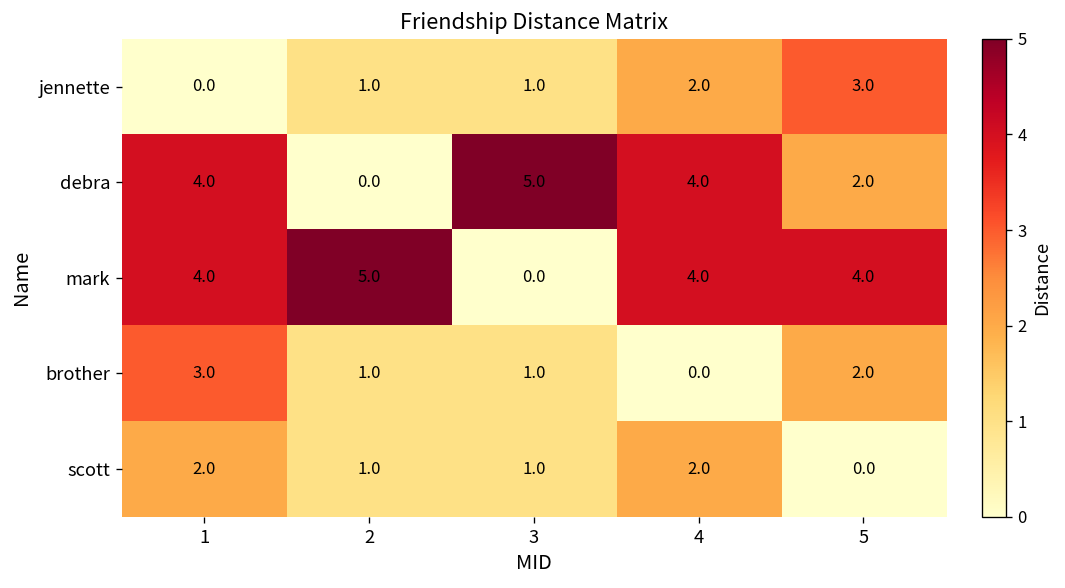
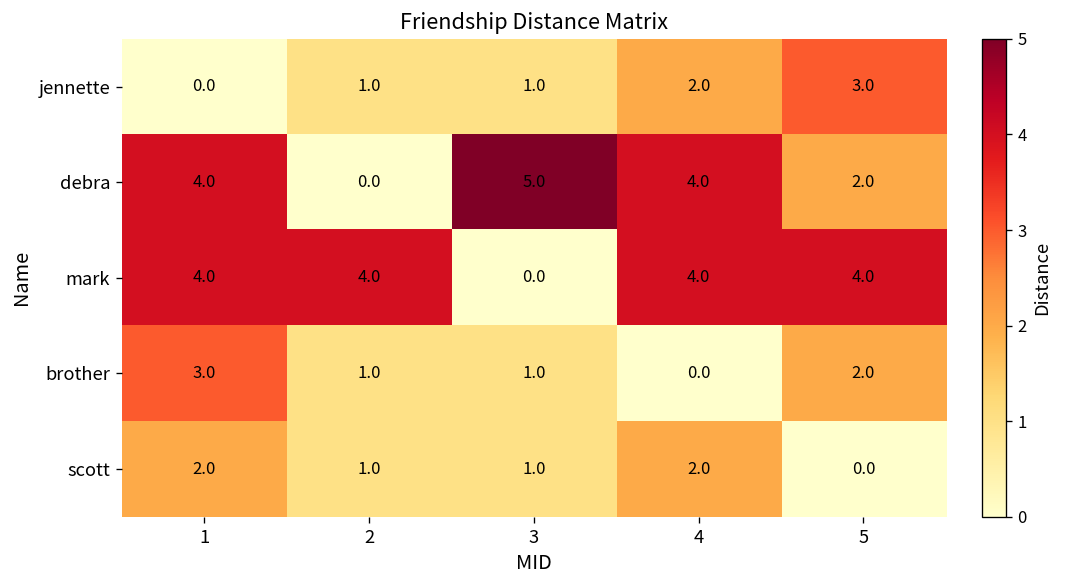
mark, 2: 5.0 -> 4.0
